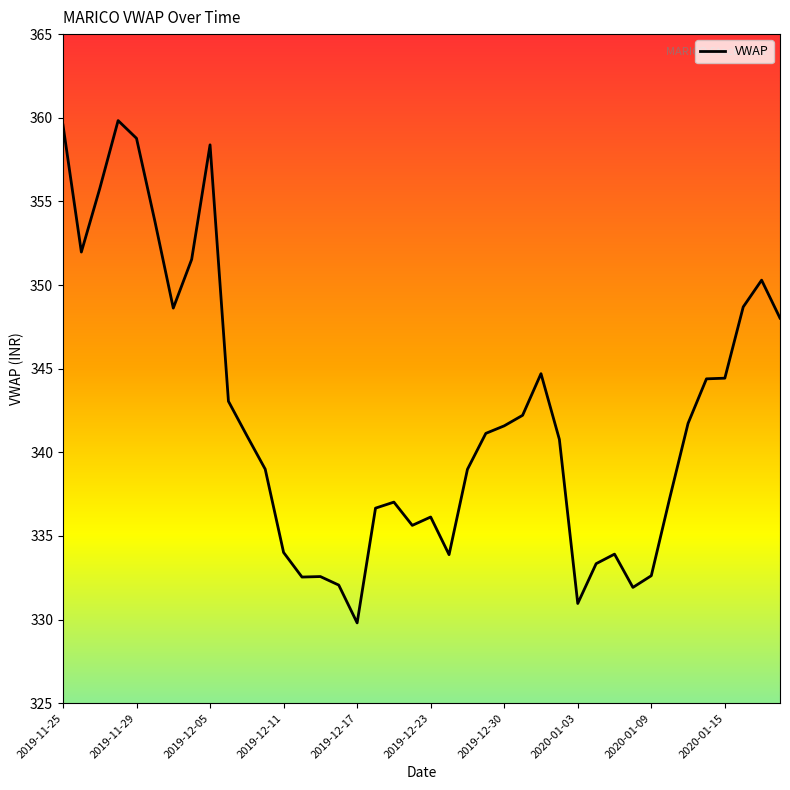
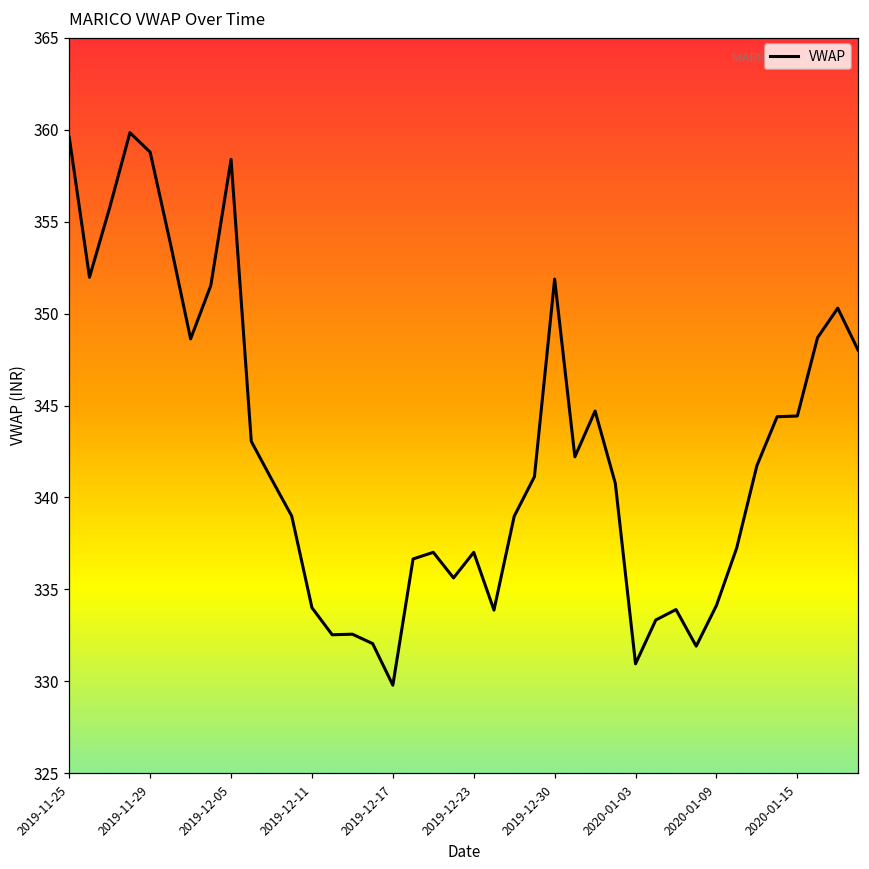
2019-12-23: 336.1 -> 337.0
2019-12-30: 341.6 -> 351.9
2020-01-09: 332.6 -> 334.1
